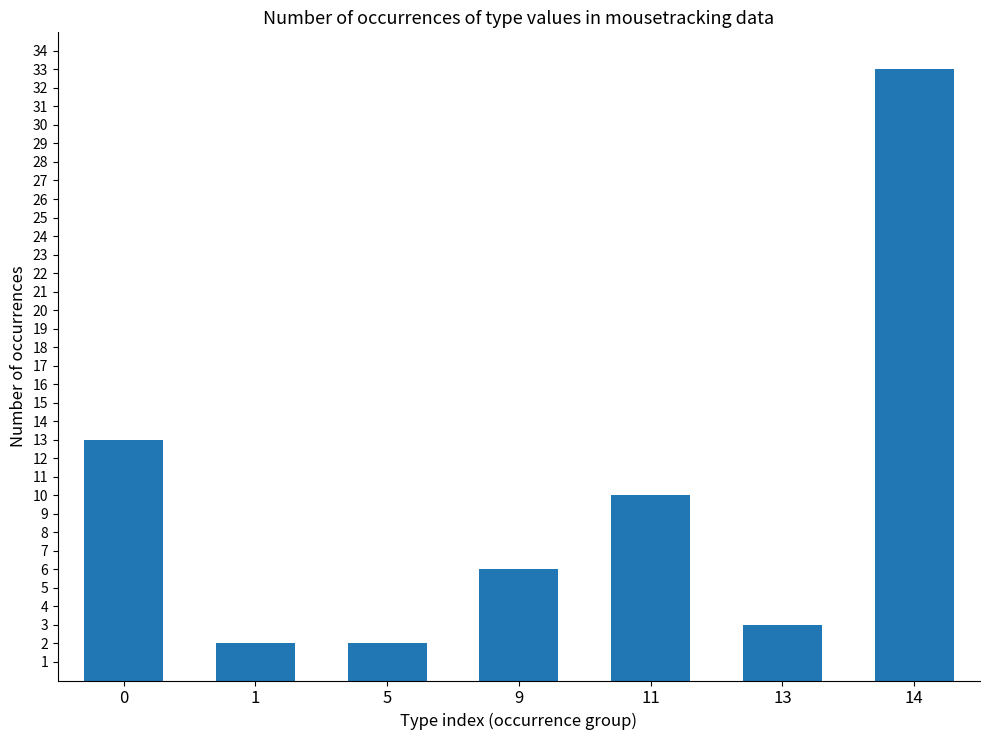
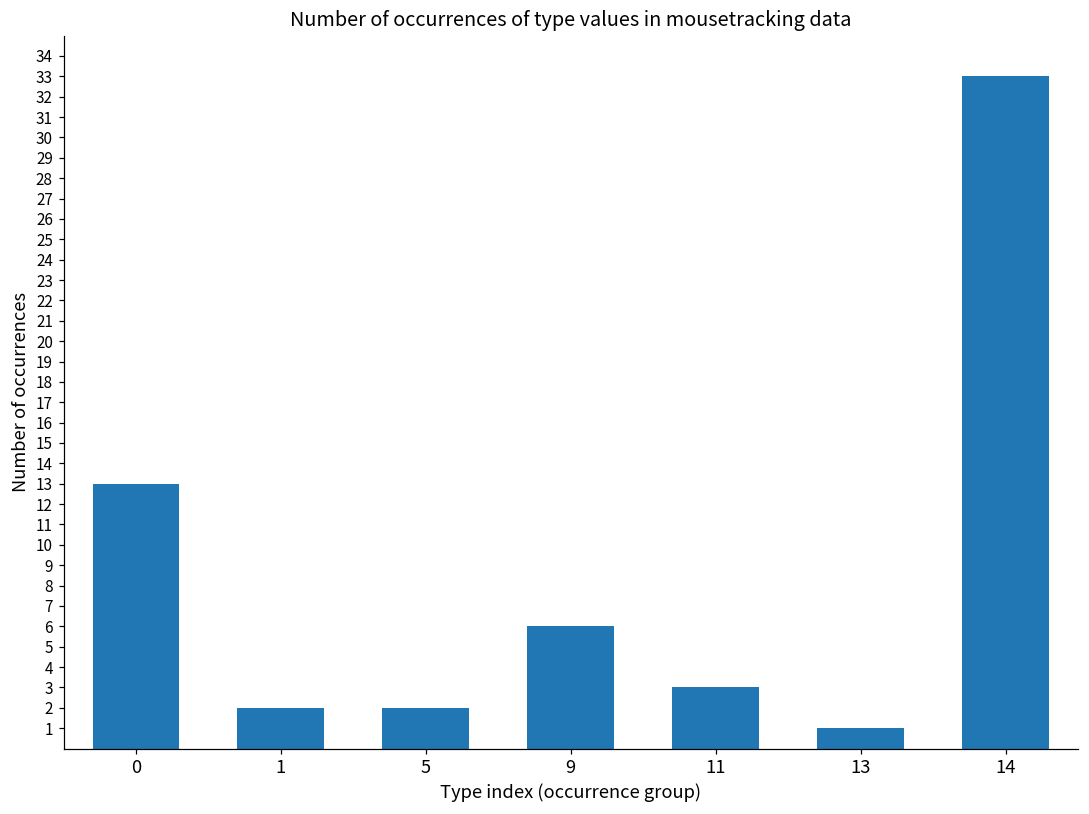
11: 10 -> 3
13: 3 -> 1
